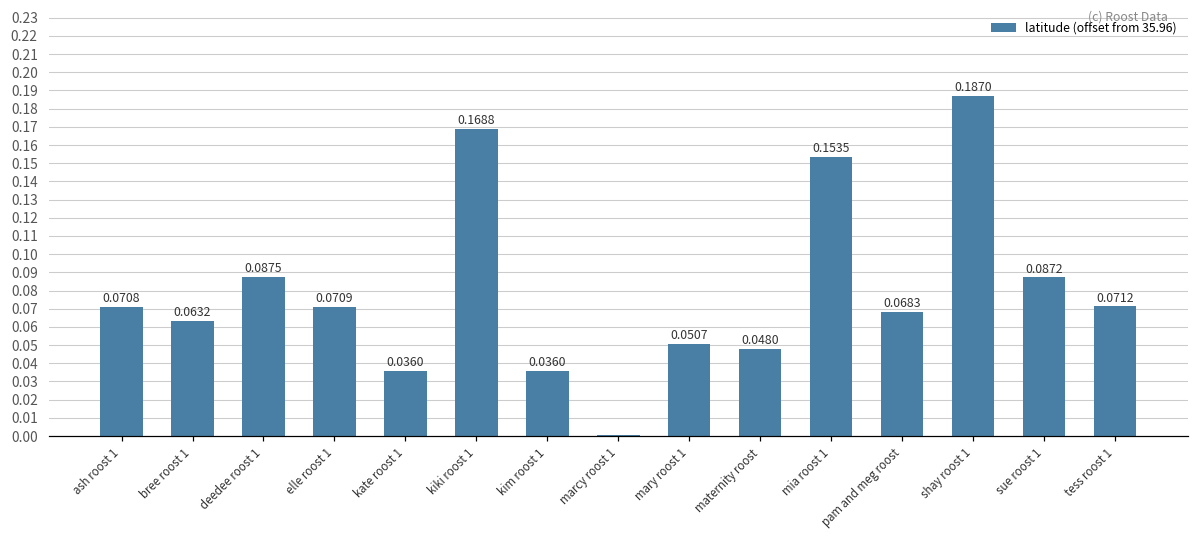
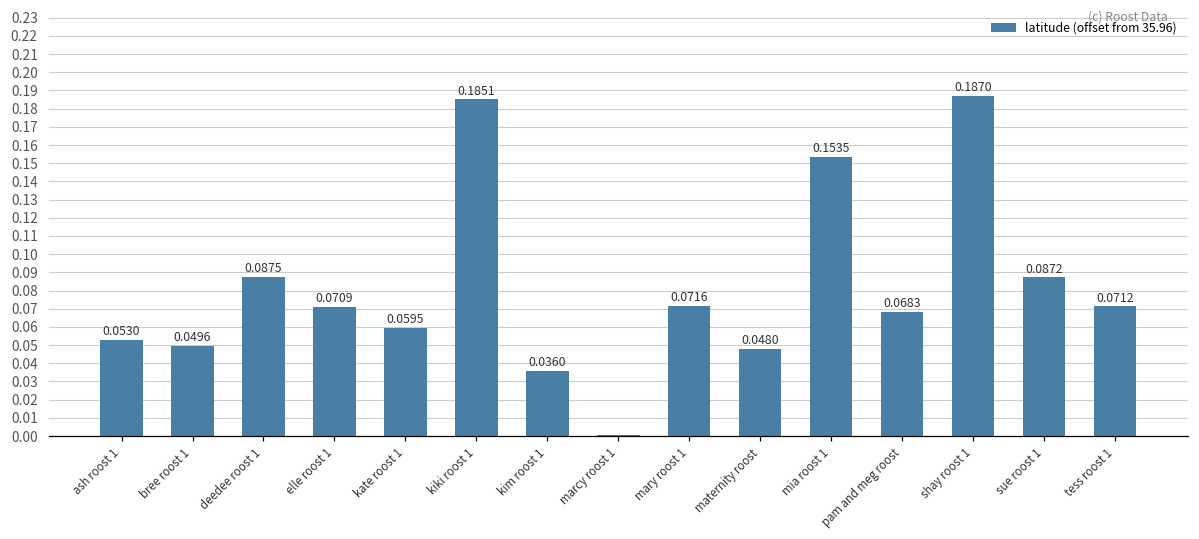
ash roost 1: 0.0708 -> 0.0530
bree roost 1: 0.0632 -> 0.0496
kate roost 1: 0.0360 -> 0.0595
kiki roost 1: 0.1688 -> 0.1851
mary roost 1: 0.0507 -> 0.0716
